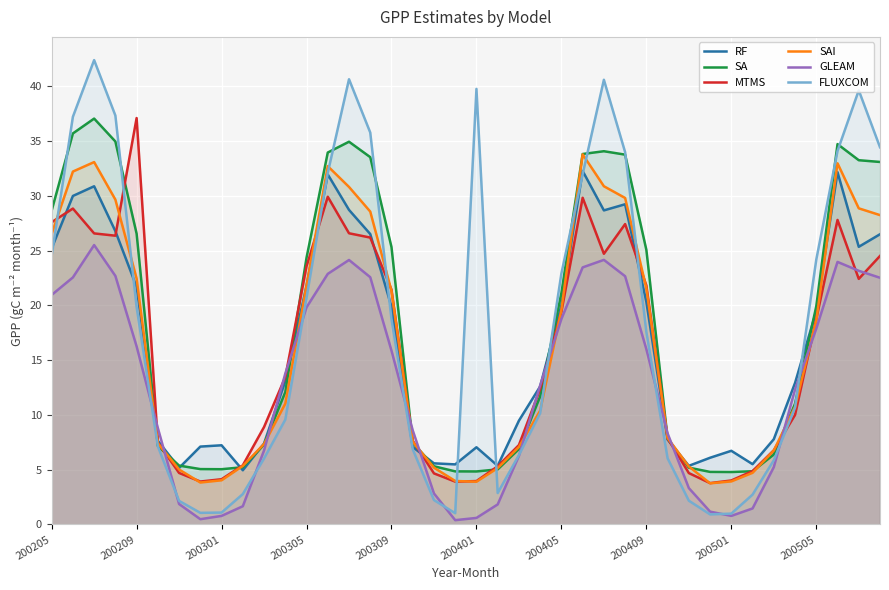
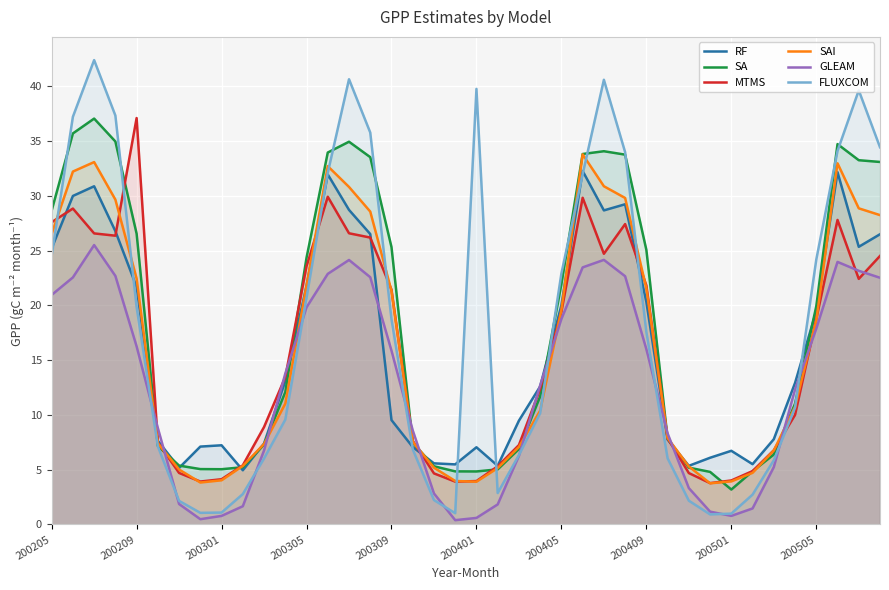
RF, 200309: 19.9 -> 9.5
SA, 200405: 21.1 -> 21.9
SA, 200501: 4.8 -> 3.2
